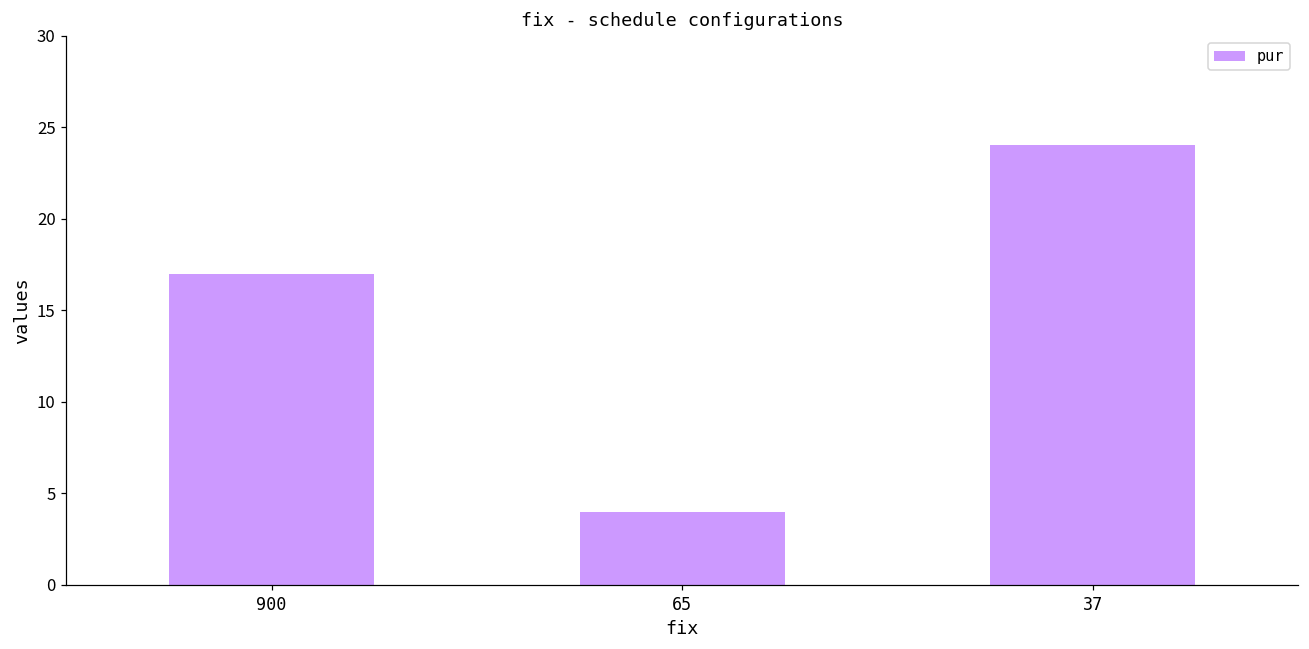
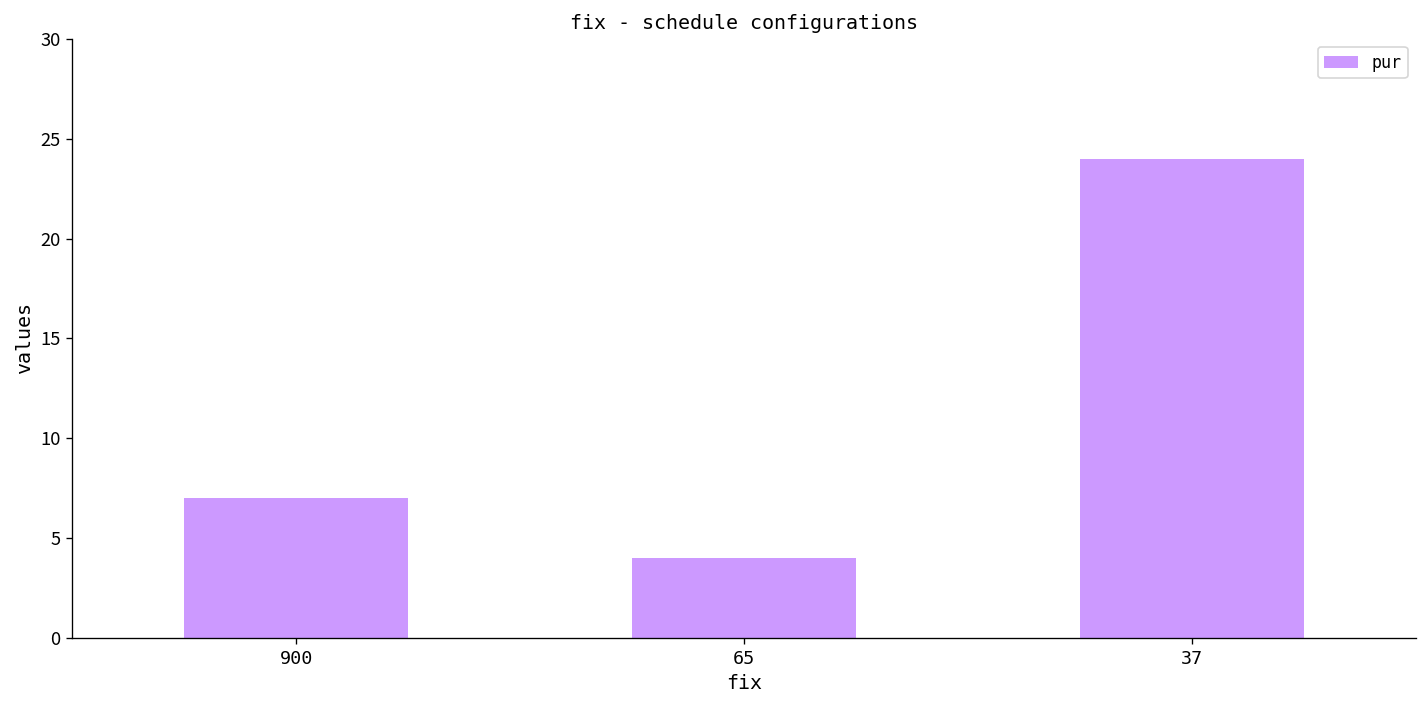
900: 17 -> 7
